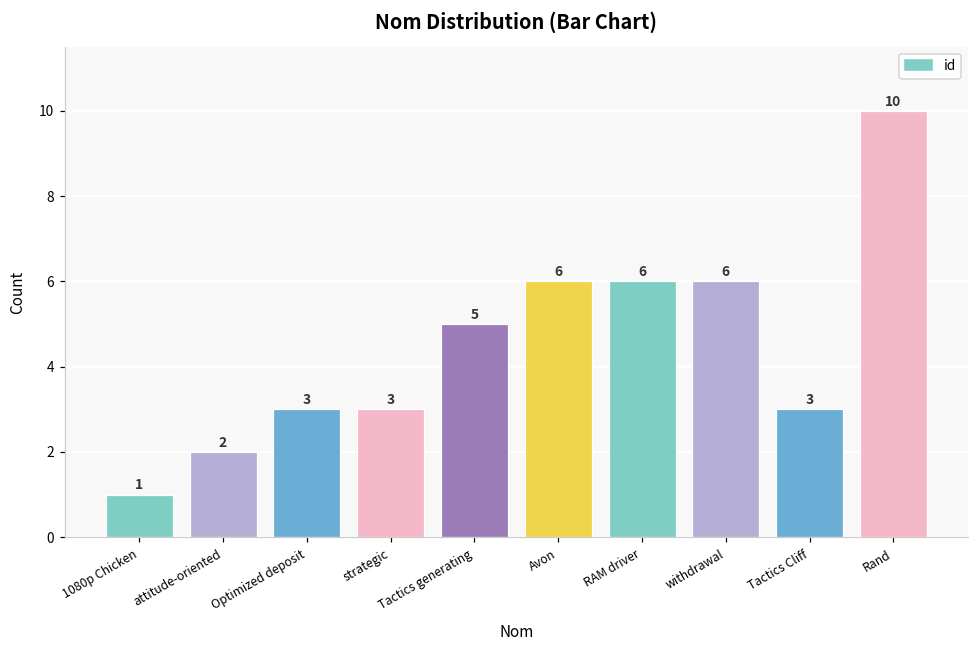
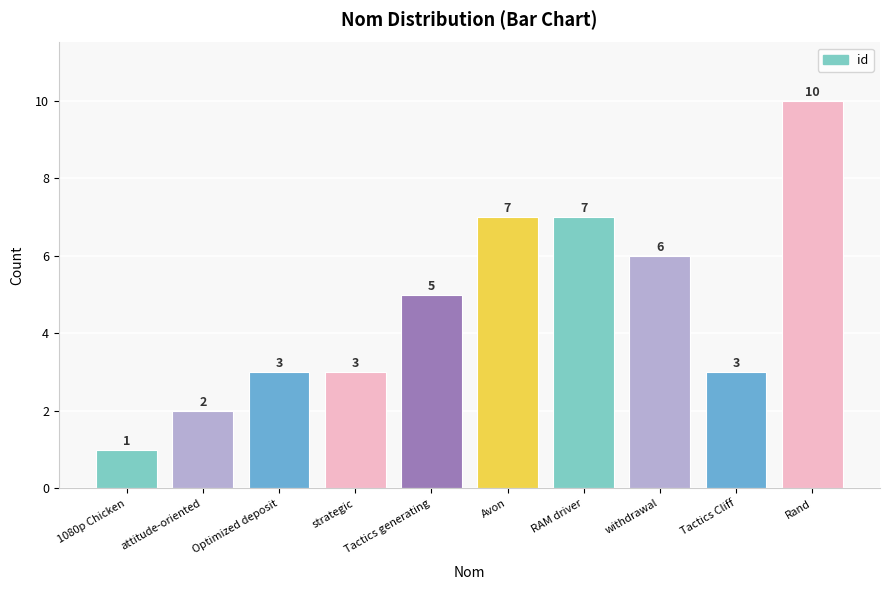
Avon: 6 -> 7
RAM driver: 6 -> 7
